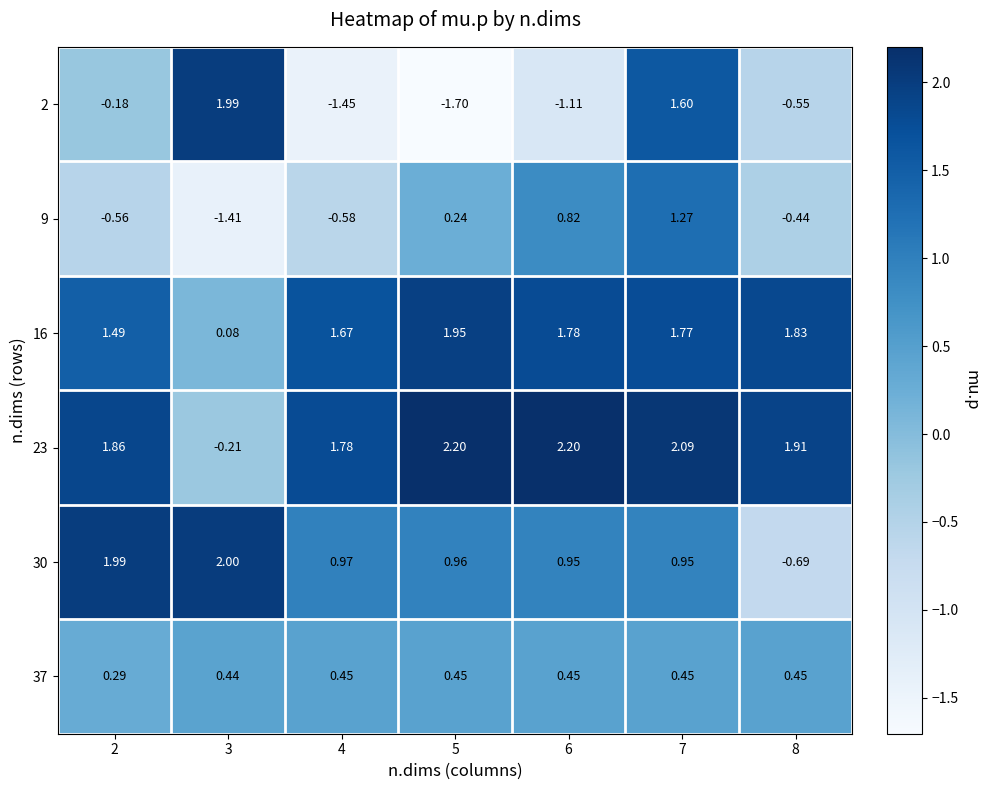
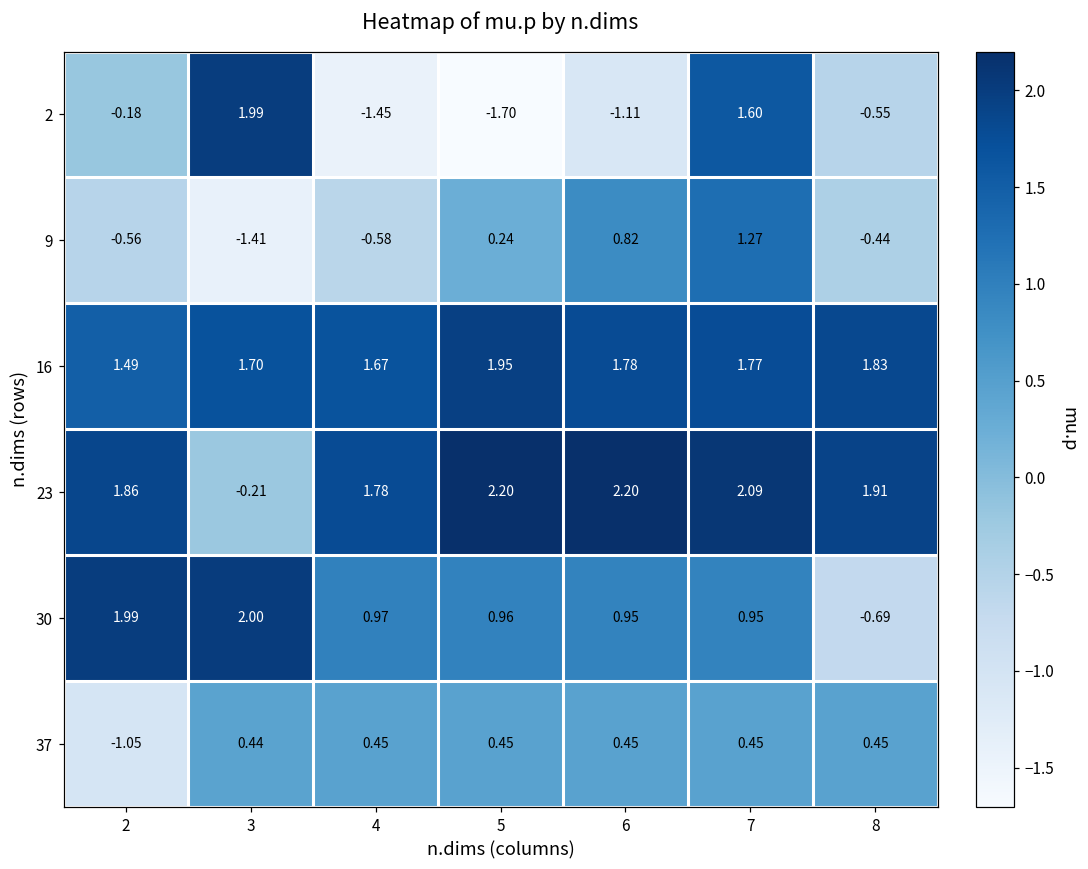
16, 3: 0.08 -> 1.70
37, 2: 0.29 -> -1.05
